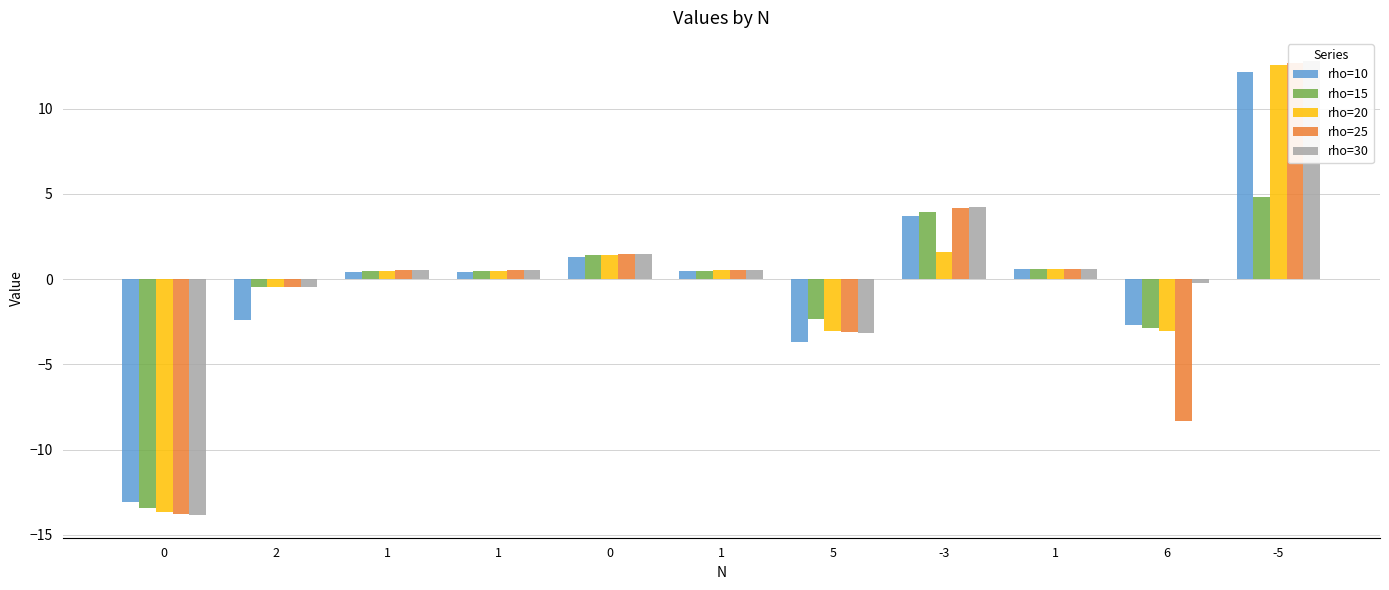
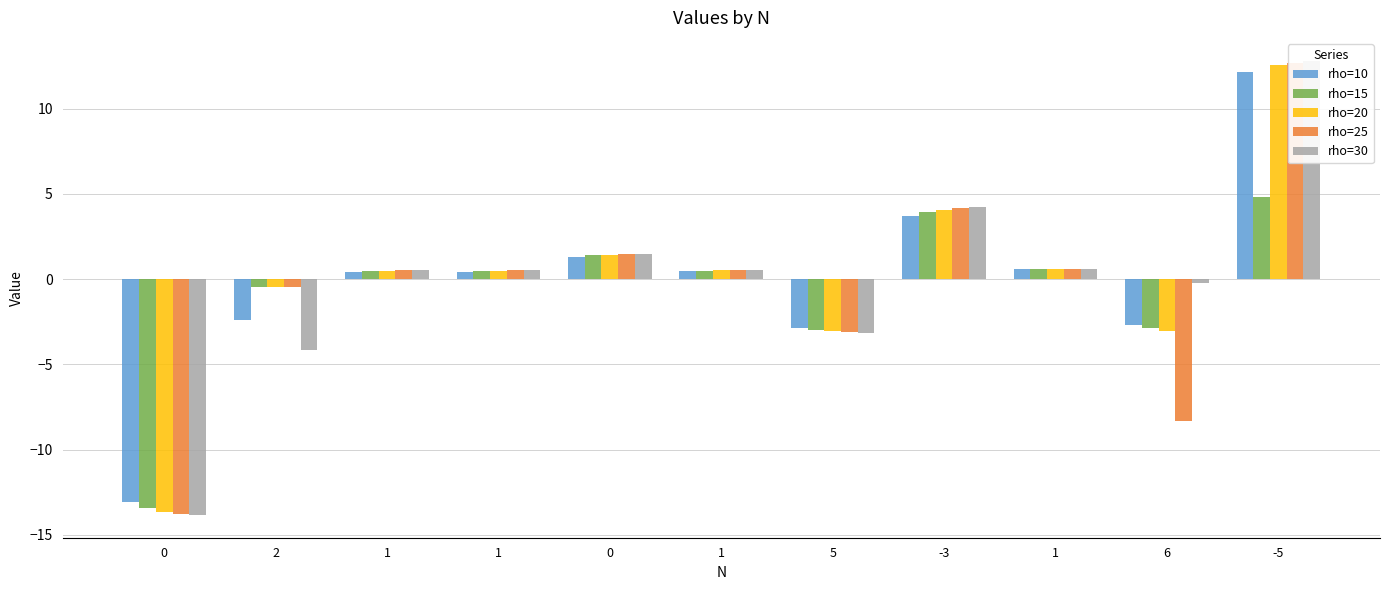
rho=30, 2: -0.4 -> -4.1
rho=10, 5: -3.7 -> -2.8
rho=15, 5: -2.3 -> -3.0
rho=20, -3: 1.6 -> 4.1
